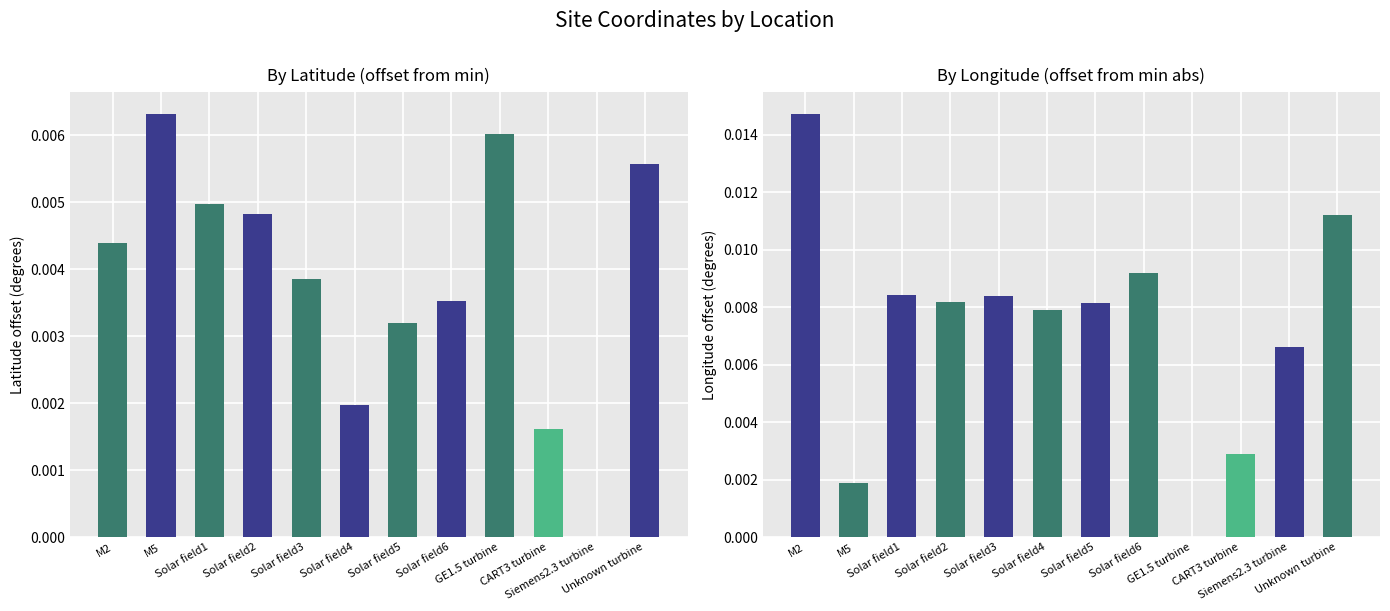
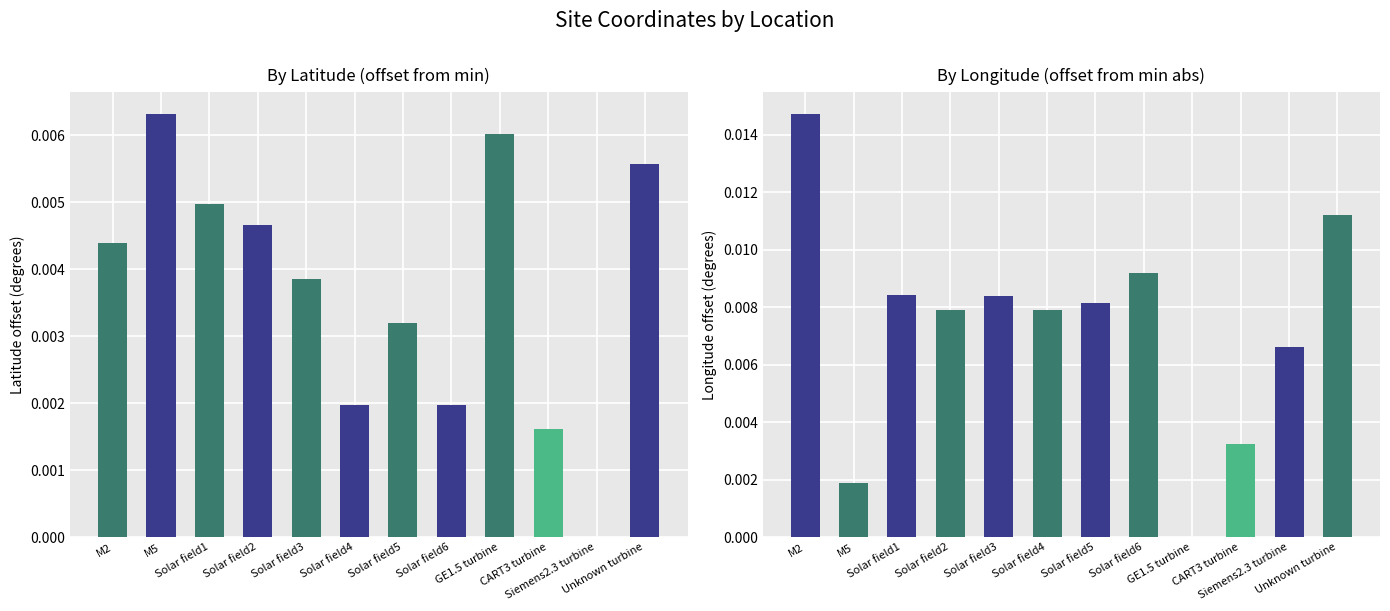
By Latitude (offset from min), Solar field2: 0.0048 -> 0.0047
By Latitude (offset from min), Solar field6: 0.0035 -> 0.0020
By Longitude (offset from min abs), Solar field2: 0.0082 -> 0.0079
By Longitude (offset from min abs), CART3 turbine: 0.0029 -> 0.0032
